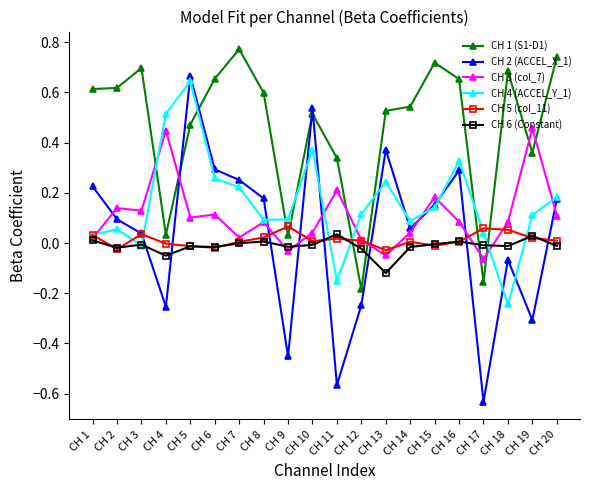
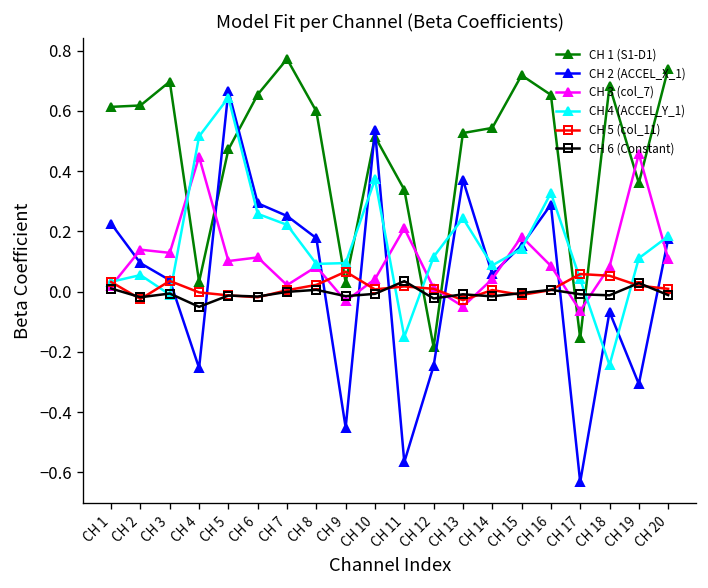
CH 6 (Constant), CH 13: -0.12 -> -0.01
